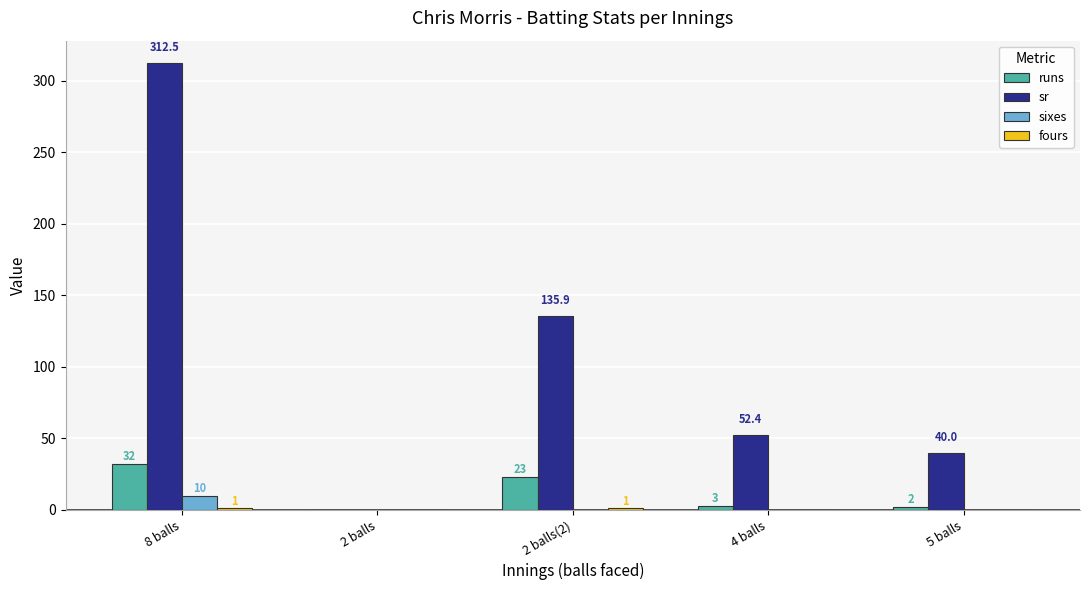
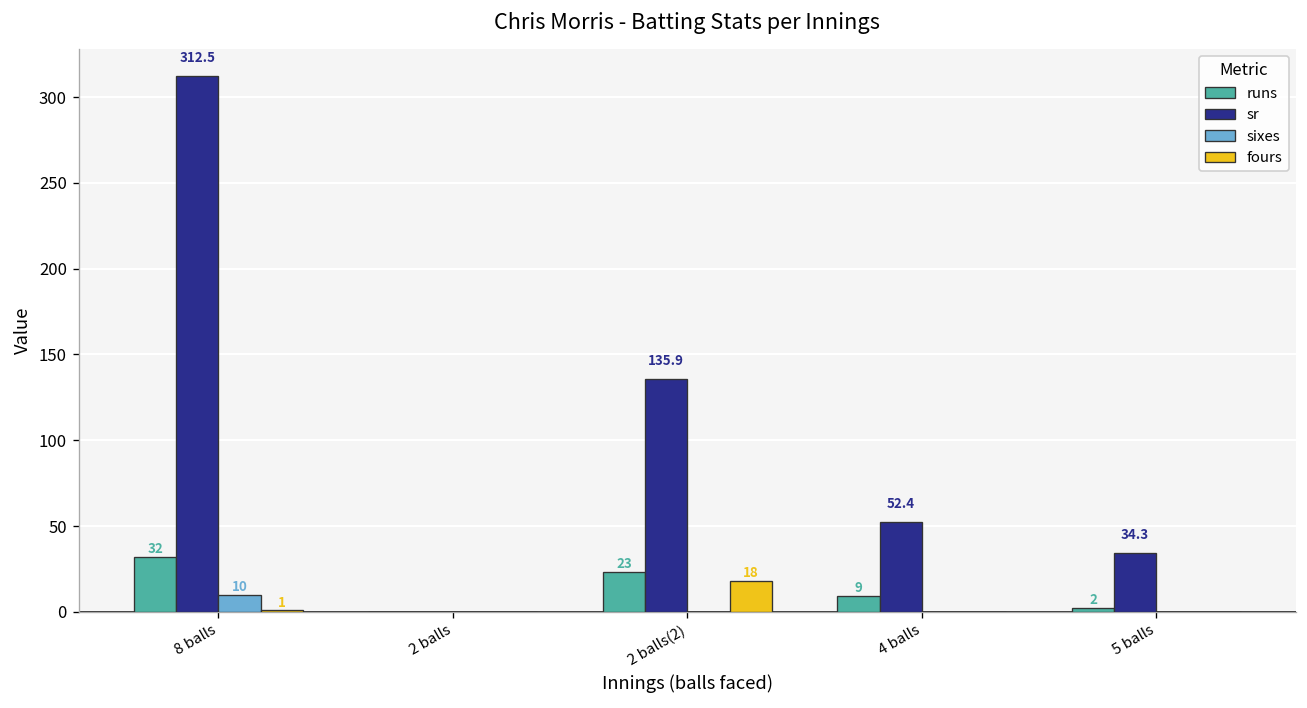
fours, 2 balls(2): 1 -> 18
runs, 4 balls: 3 -> 9
sr, 5 balls: 40.0 -> 34.3
